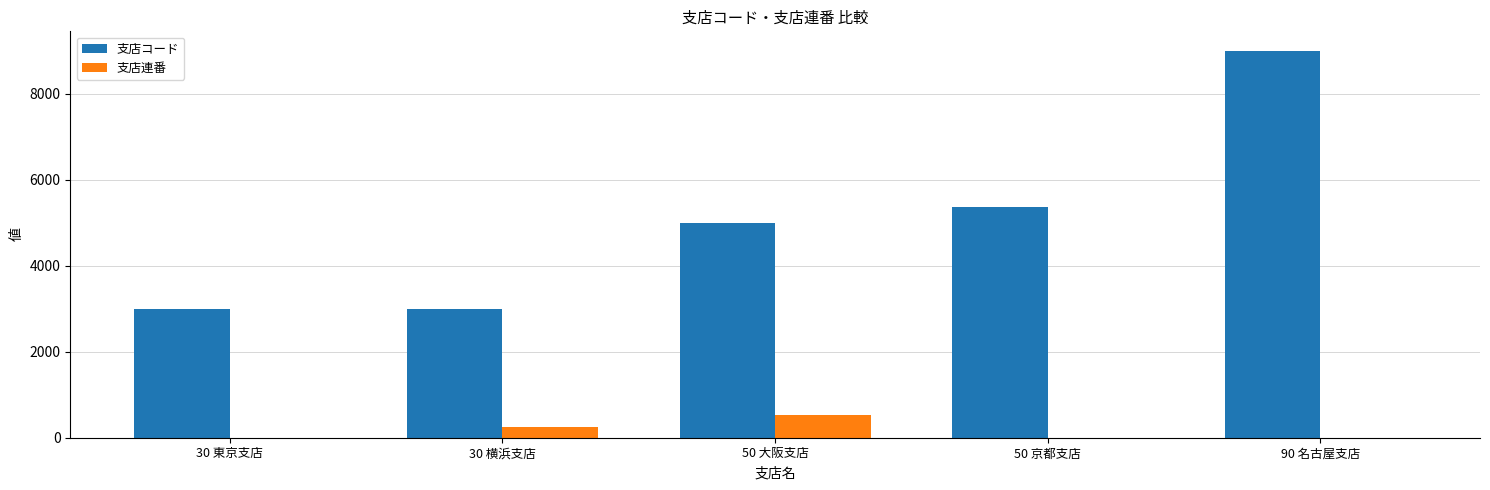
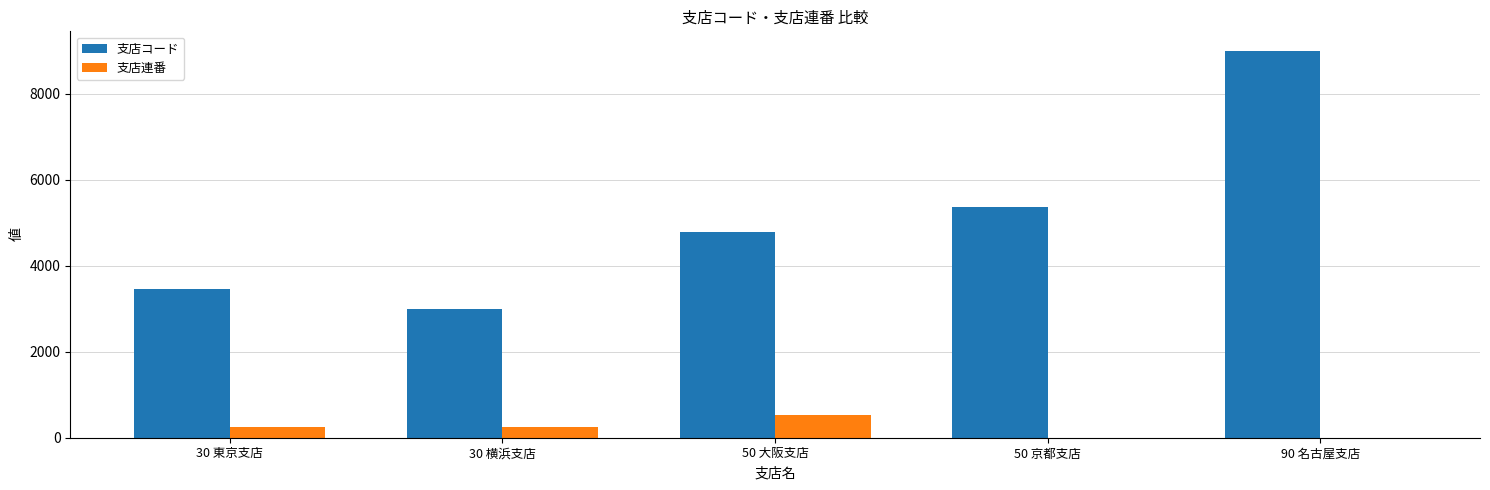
支店コード, 30 東京支店: 3000 -> 3400
支店連番, 30 東京支店: 0 -> 300
支店コード, 50 大阪支店: 5000 -> 4800
